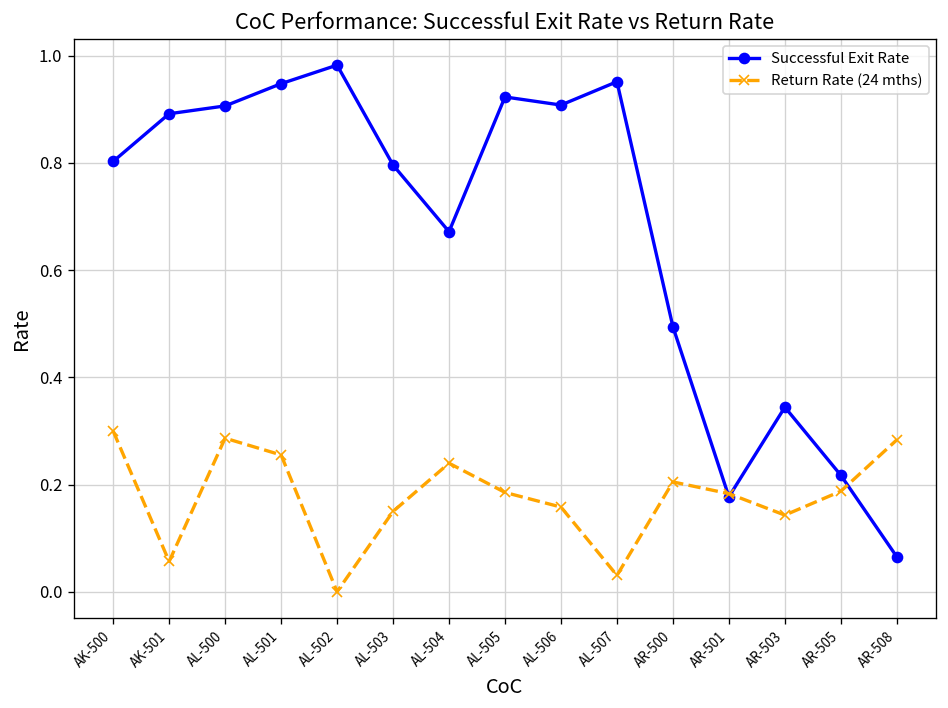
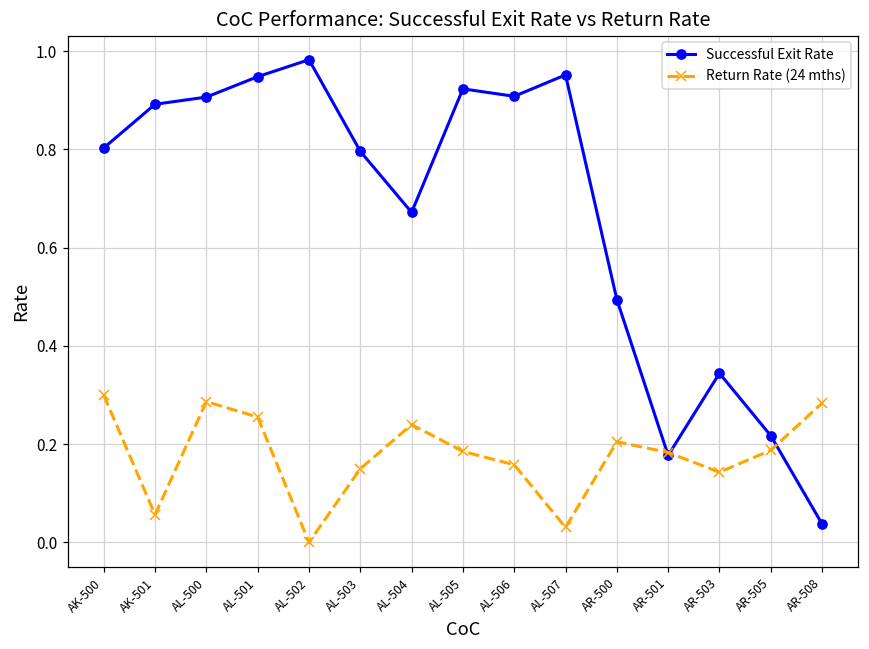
Successful Exit Rate, AR-508: 0.07 -> 0.04
